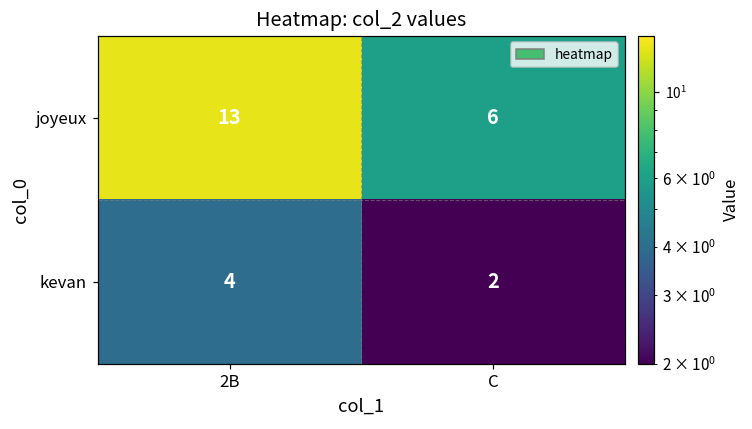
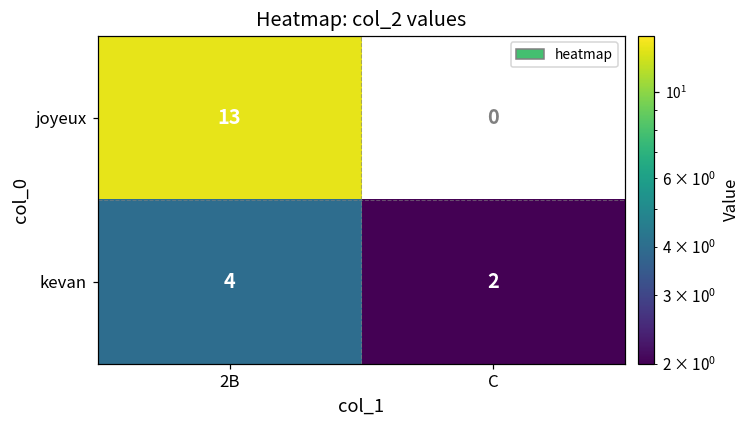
joyeux, C: 6 -> 0
